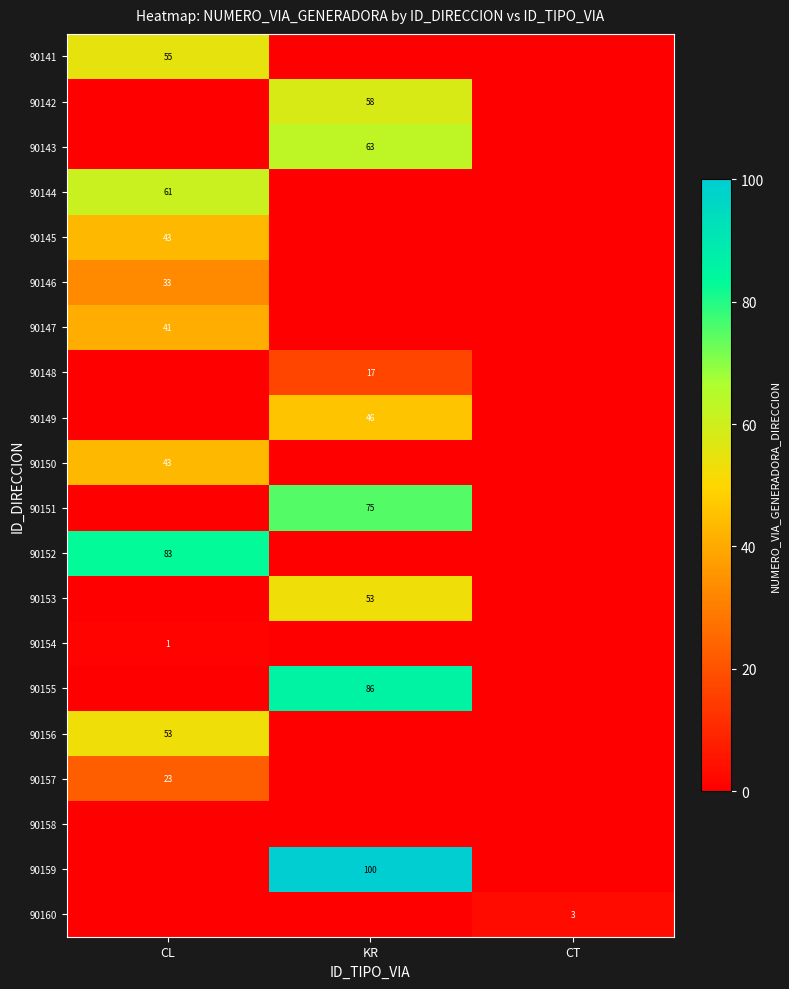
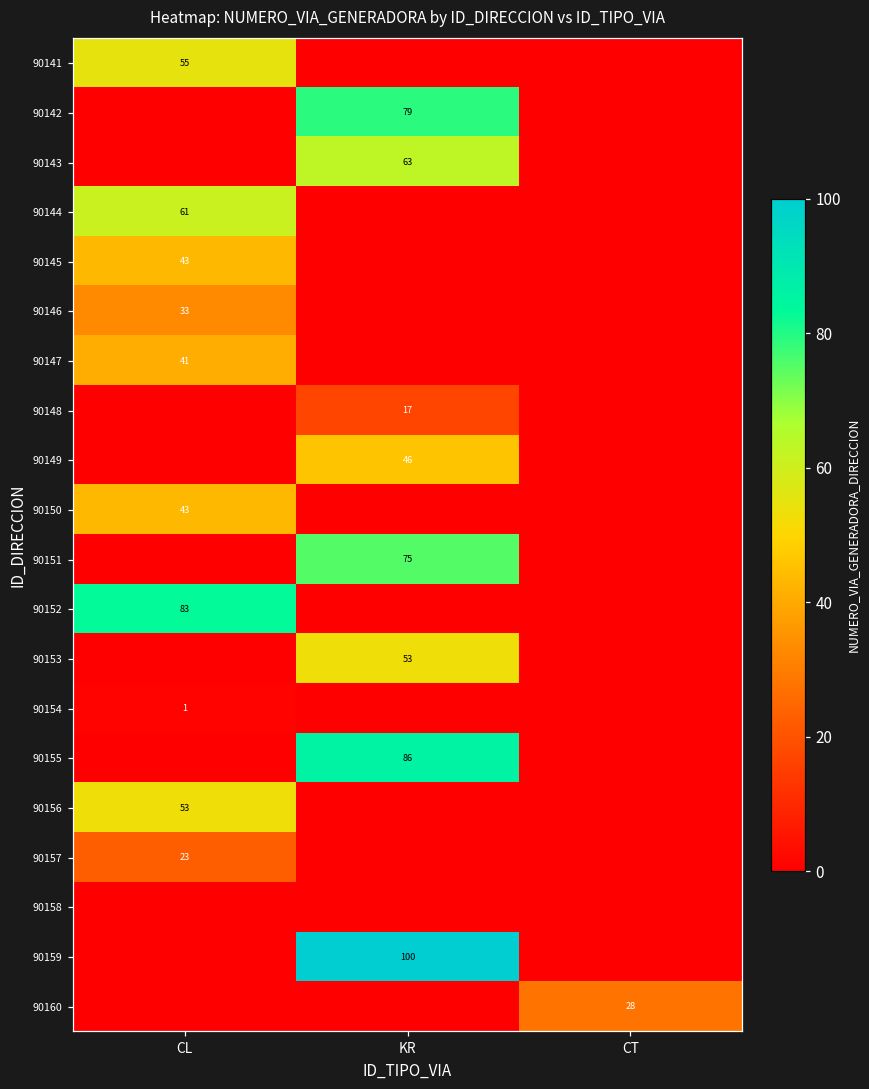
90142, KR: 58 -> 79
90160, CT: 3 -> 28
